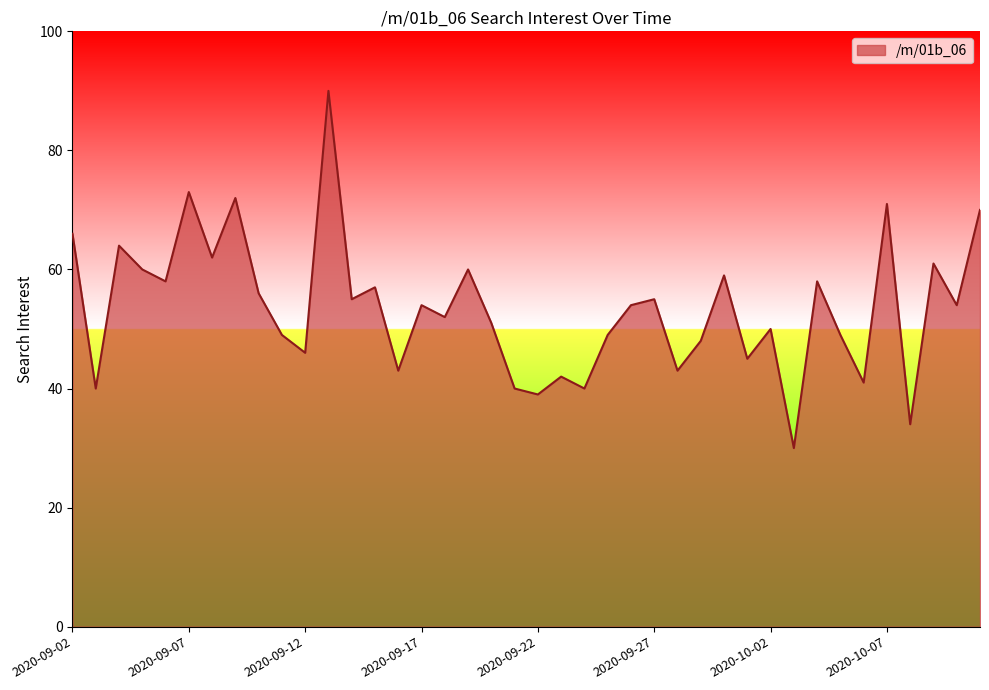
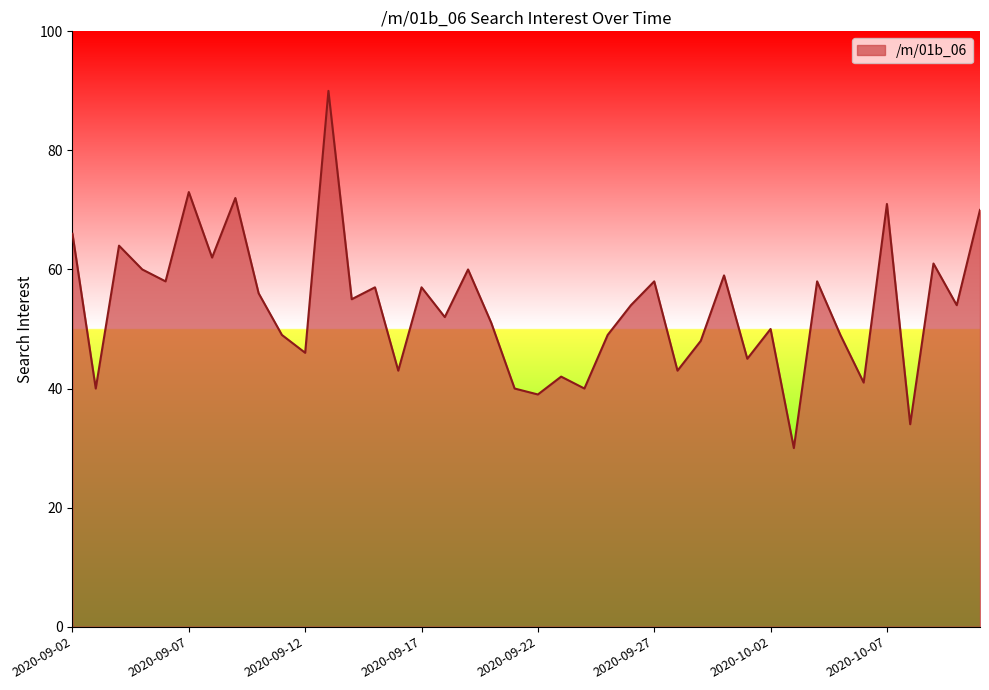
2020-09-17: 54 -> 57
2020-09-27: 55 -> 58
